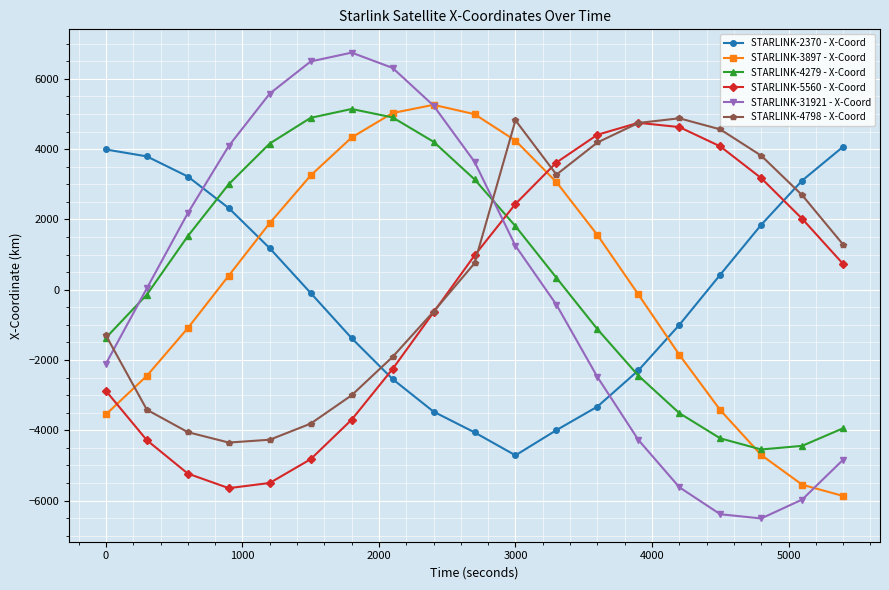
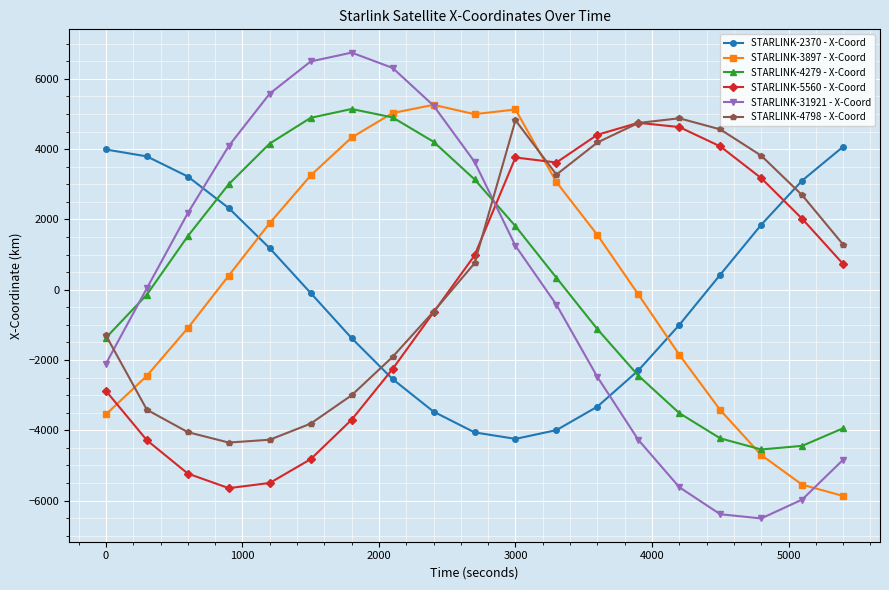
STARLINK-2370 - X-Coord, 3000: -4700 -> -4200
STARLINK-3897 - X-Coord, 3000: 4200 -> 5100
STARLINK-5560 - X-Coord, 3000: 2400 -> 3800
